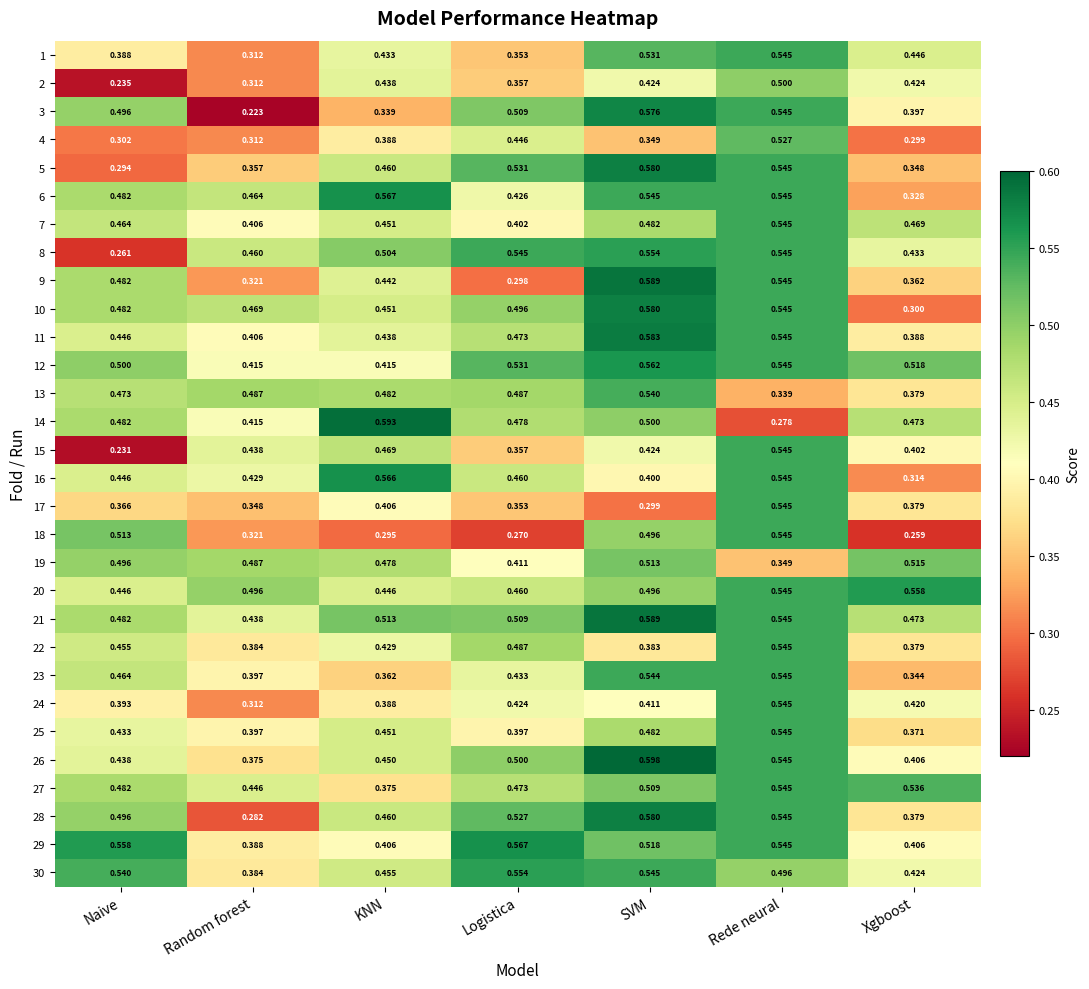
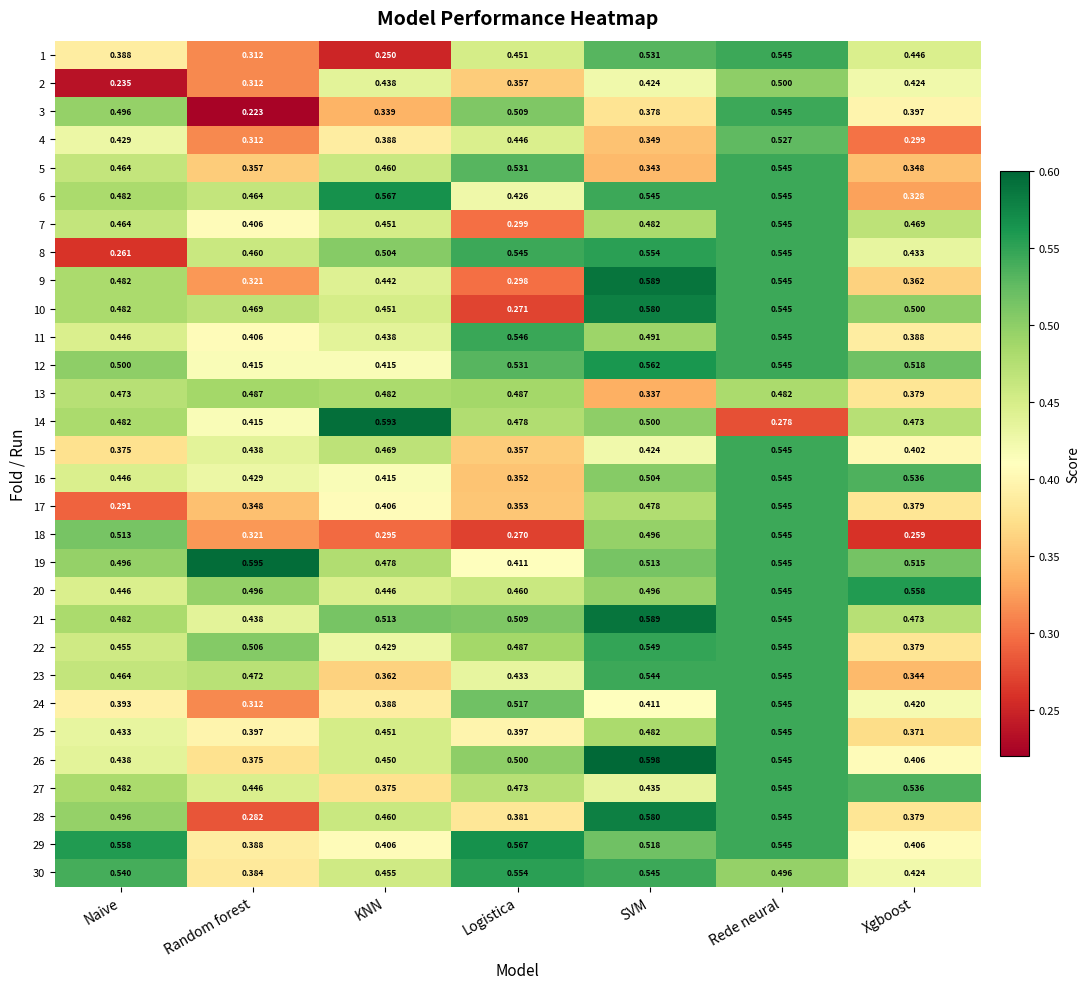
1, KNN: 0.433 -> 0.250
1, Logistica: 0.353 -> 0.451
3, SVM: 0.576 -> 0.378
4, Naive: 0.302 -> 0.429
5, Naive: 0.294 -> 0.464
5, SVM: 0.580 -> 0.343
7, Logistica: 0.402 -> 0.299
10, Logistica: 0.496 -> 0.271
10, Xgboost: 0.300 -> 0.500
11, Logistica: 0.473 -> 0.546
11, SVM: 0.583 -> 0.491
13, SVM: 0.540 -> 0.337
13, Rede neural: 0.339 -> 0.482
15, Naive: 0.231 -> 0.375
16, KNN: 0.566 -> 0.415
16, Logistica: 0.460 -> 0.352
16, SVM: 0.400 -> 0.504
16, Xgboost: 0.314 -> 0.536
17, Naive: 0.366 -> 0.291
17, SVM: 0.299 -> 0.478
19, Random forest: 0.487 -> 0.595
19, Rede neural: 0.349 -> 0.545
22, Random forest: 0.384 -> 0.506
22, SVM: 0.383 -> 0.549
23, Random forest: 0.397 -> 0.472
24, Logistica: 0.424 -> 0.517
27, SVM: 0.509 -> 0.435
28, Logistica: 0.527 -> 0.381
